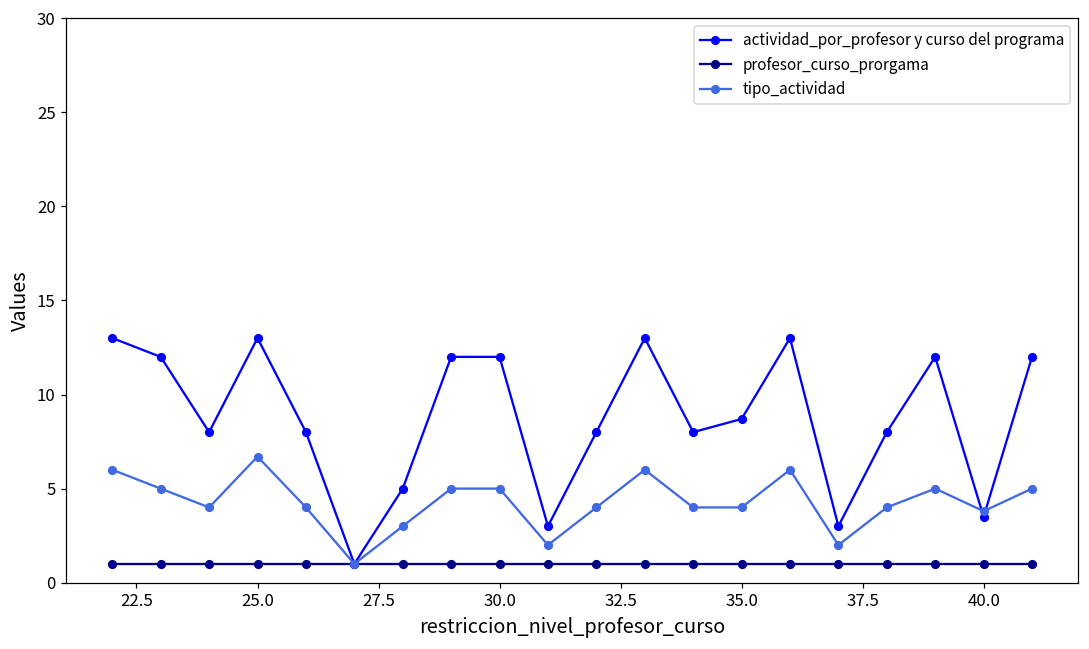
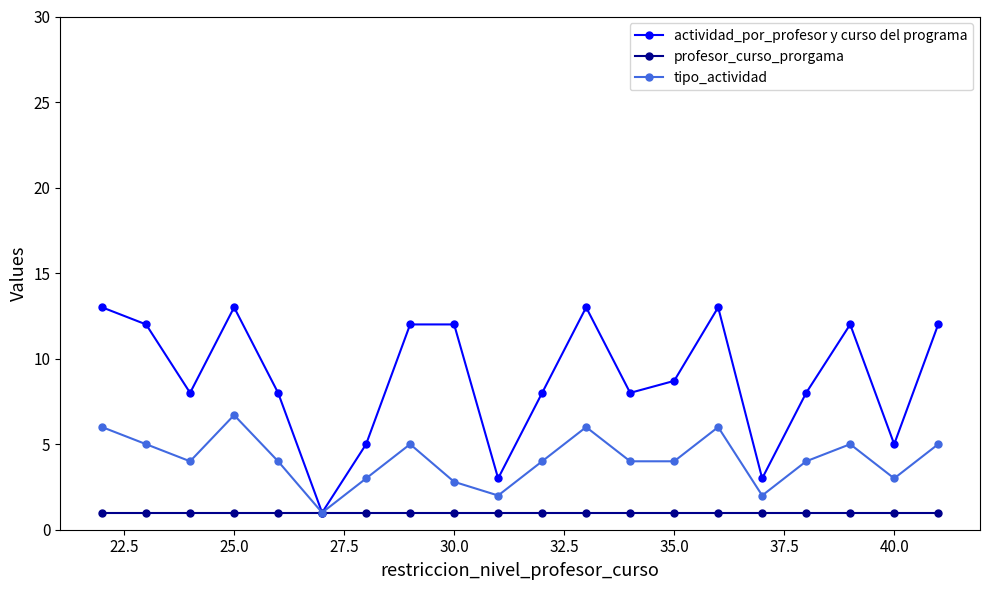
tipo_actividad, 30.0: 5.0 -> 2.8
actividad_por_profesor y curso del programa, 40.0: 3.5 -> 5.0
tipo_actividad, 40.0: 3.8 -> 3.0
